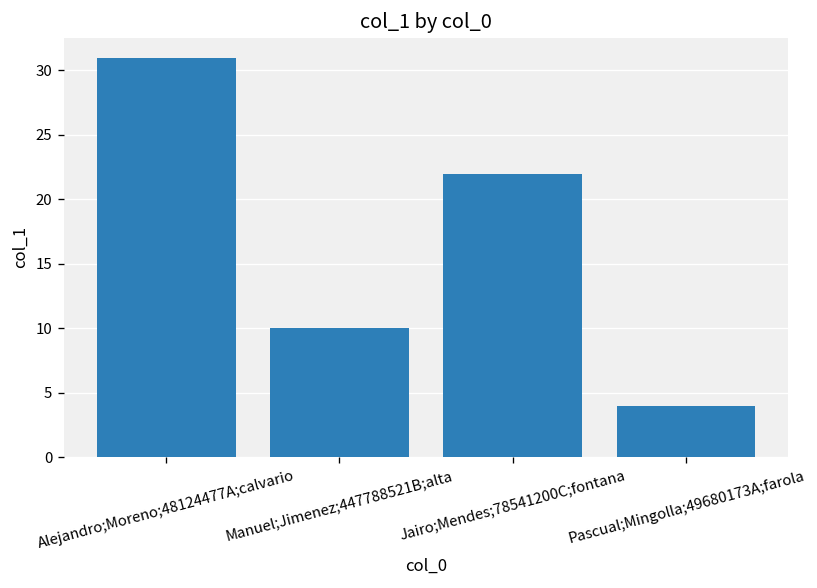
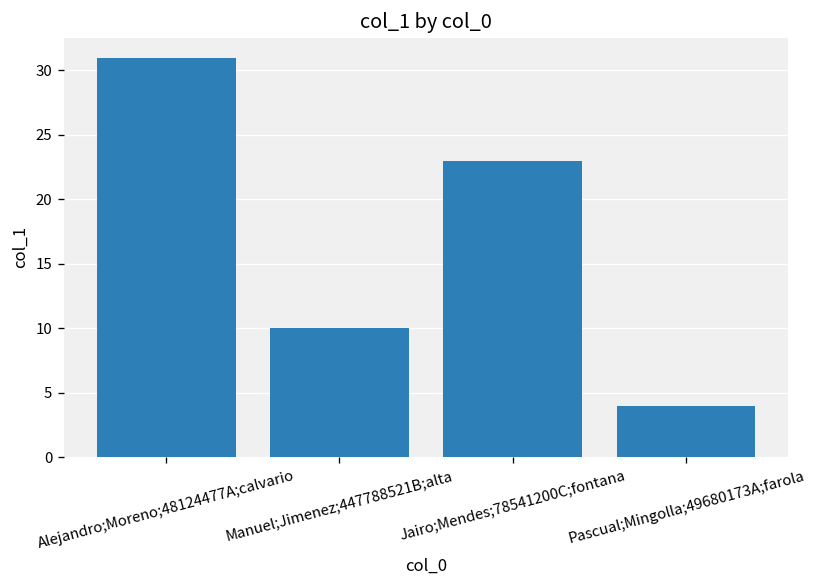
Jairo;Mendes;78541200C;fontana: 22 -> 23
